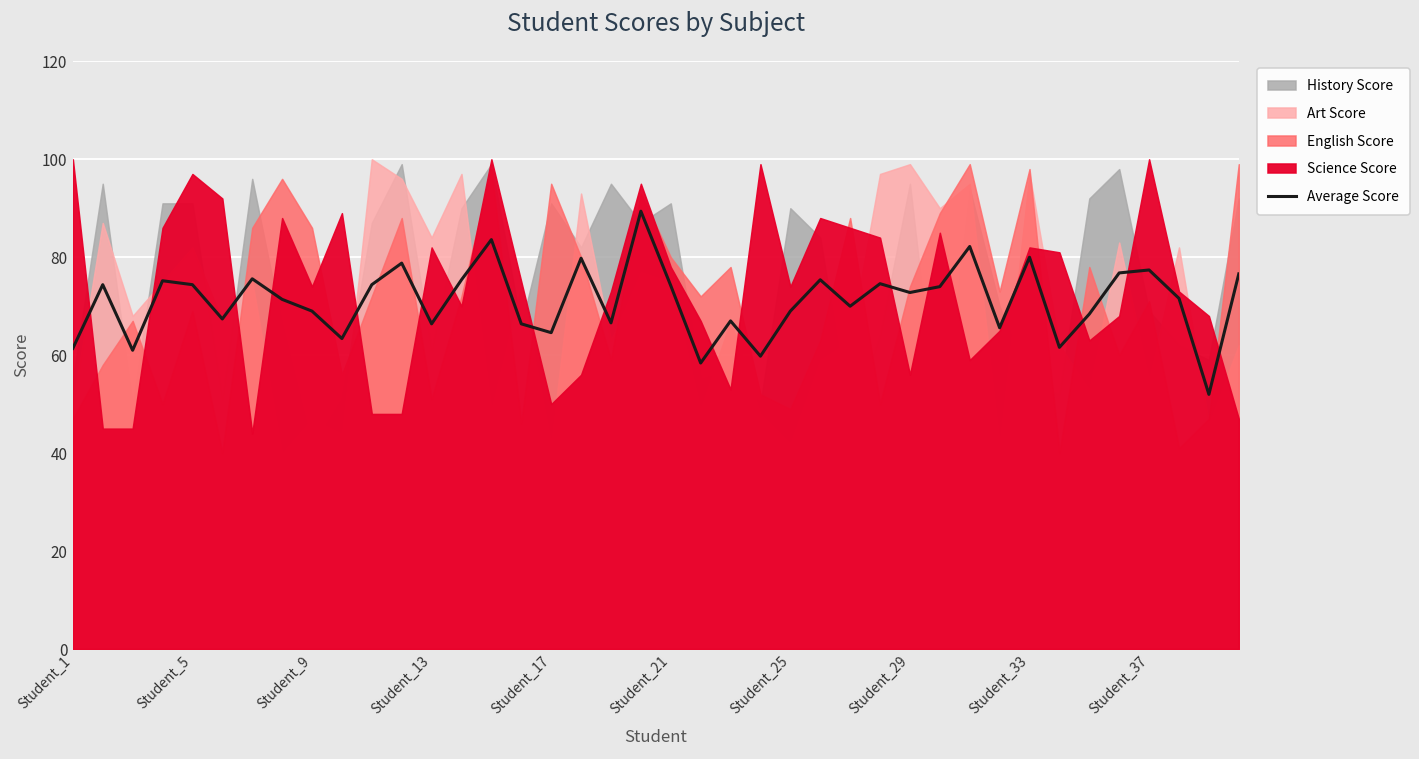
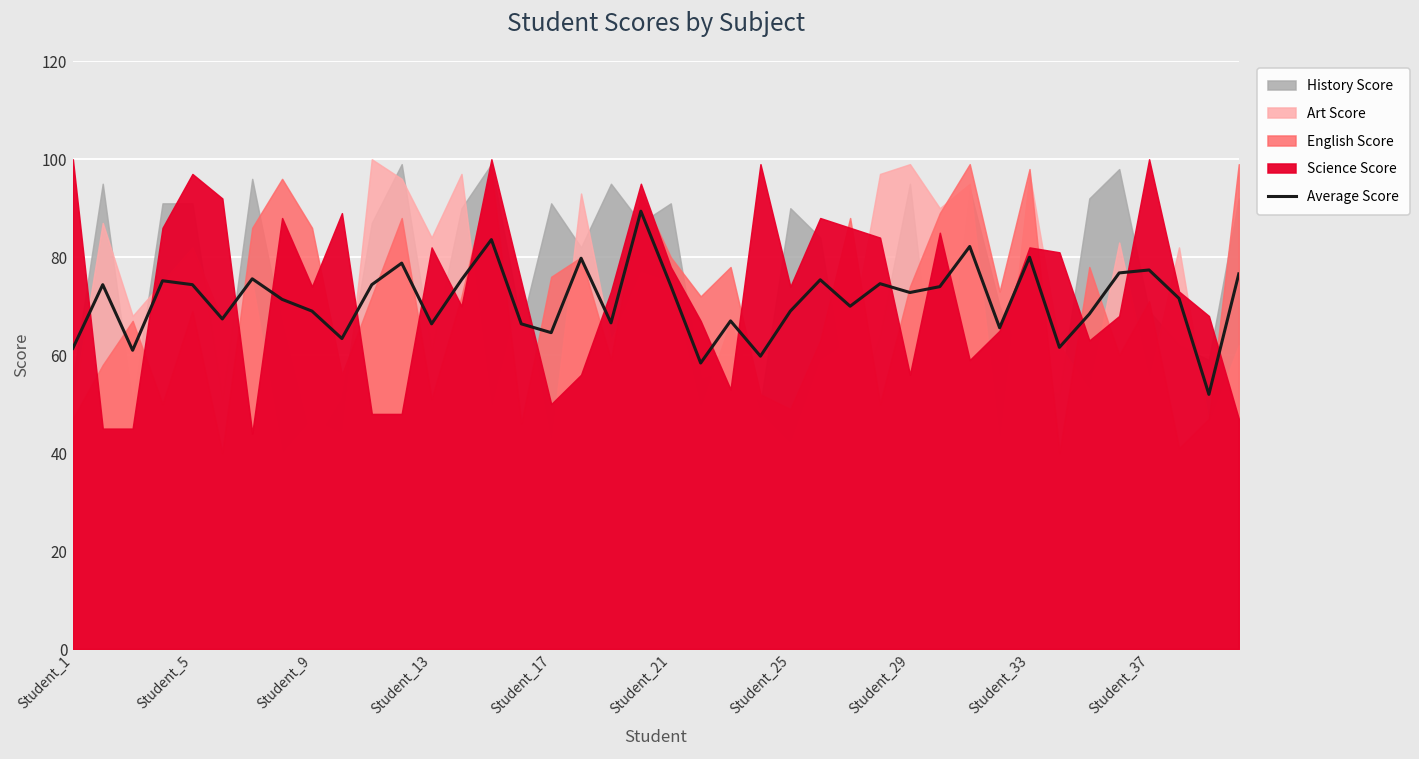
English Score, Student_17: 95 -> 76
